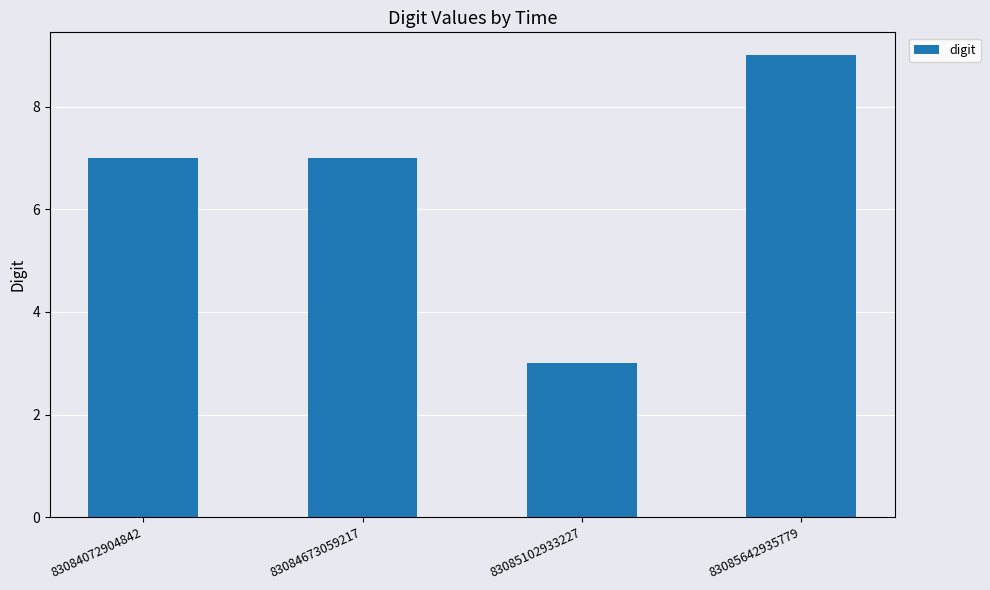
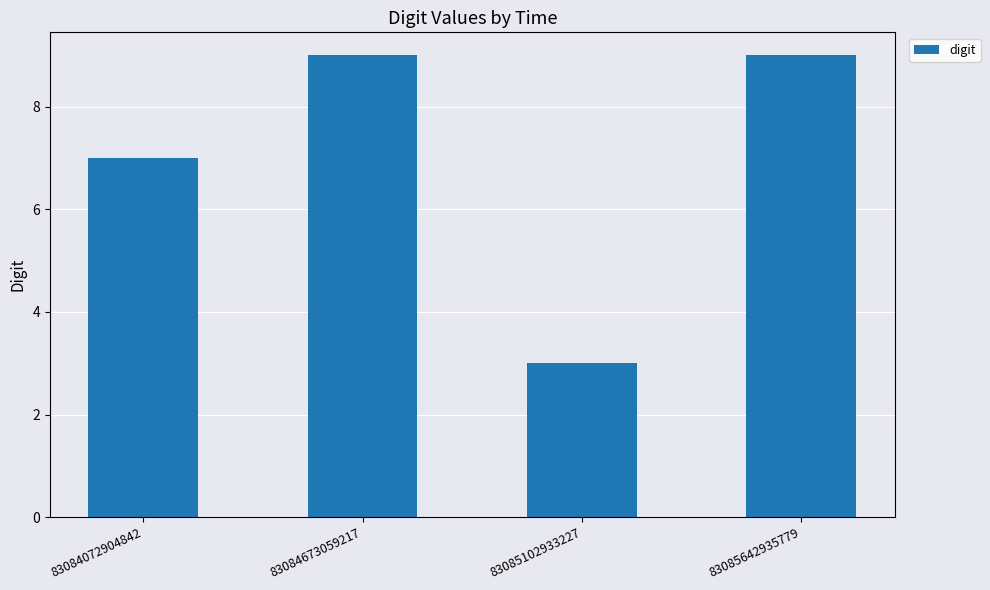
83084673059217: 7 -> 9
